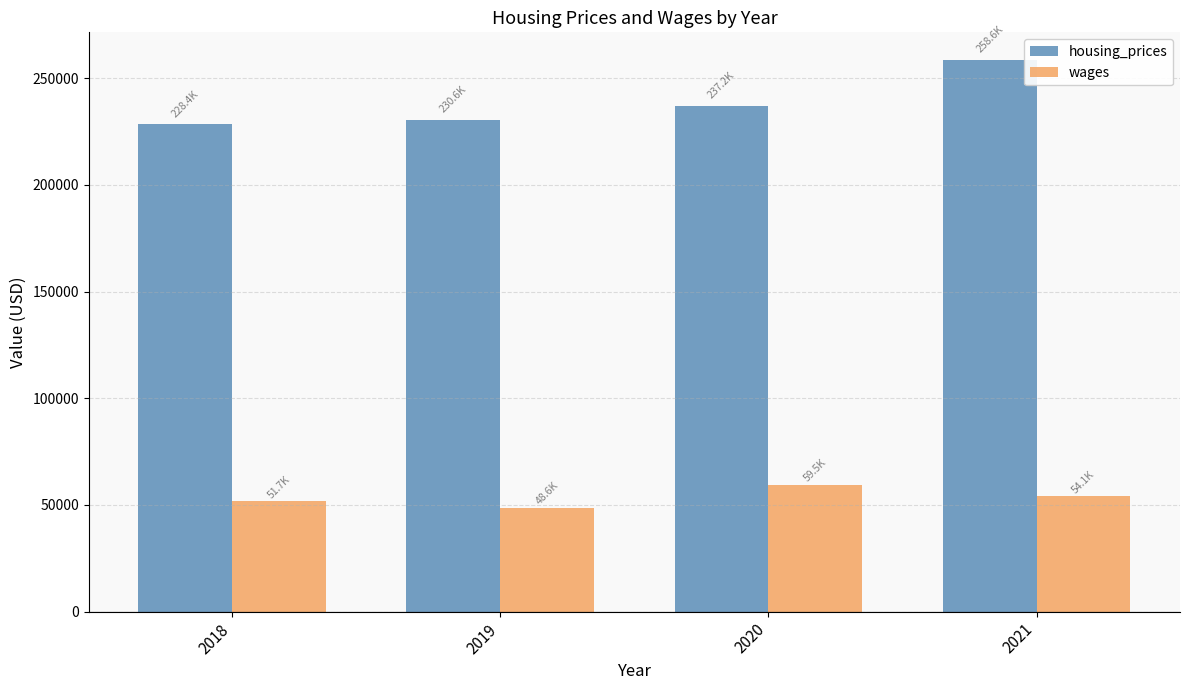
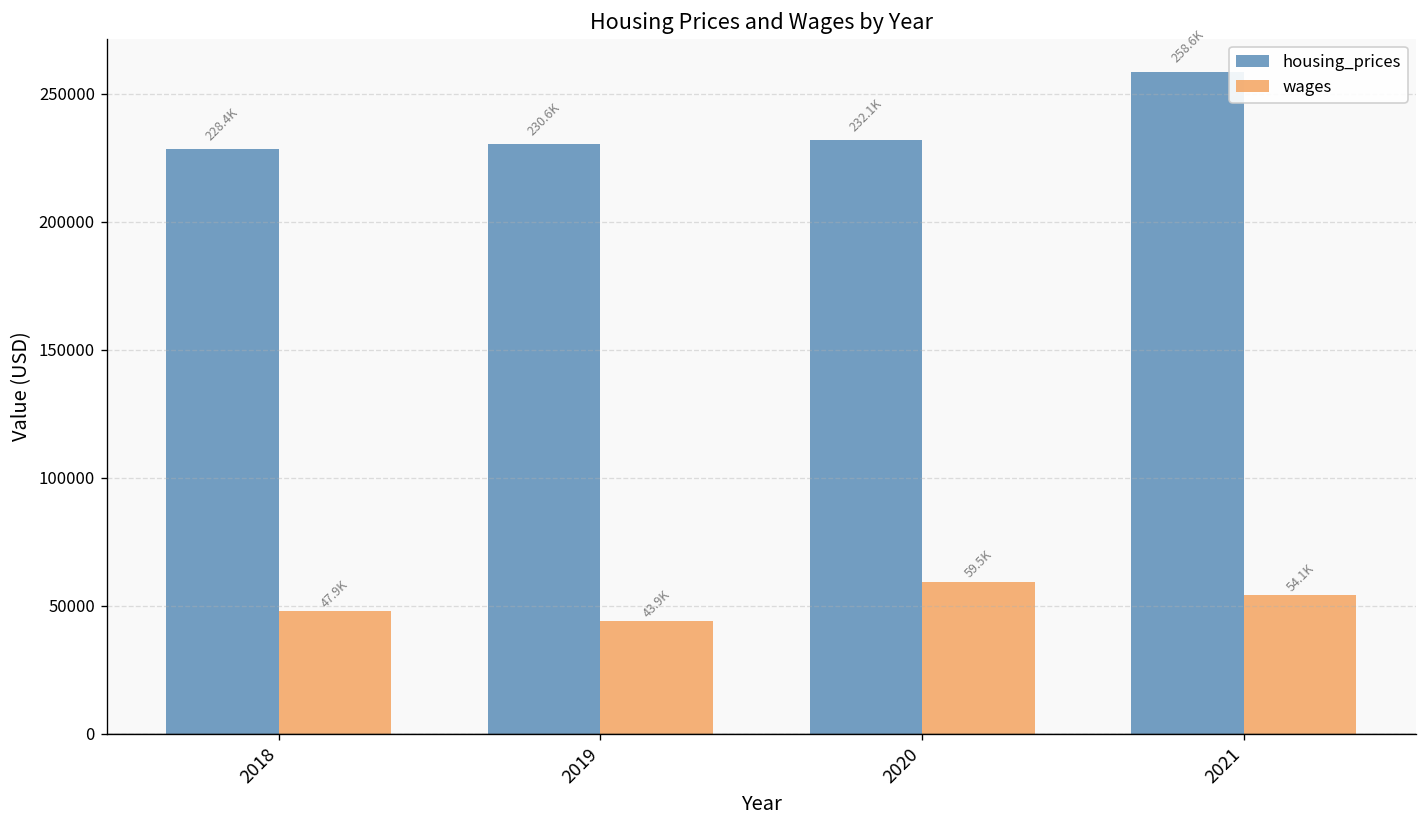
wages, 2018: 51.7K -> 47.9K
wages, 2019: 48.6K -> 43.9K
housing_prices, 2020: 237.2K -> 232.1K
